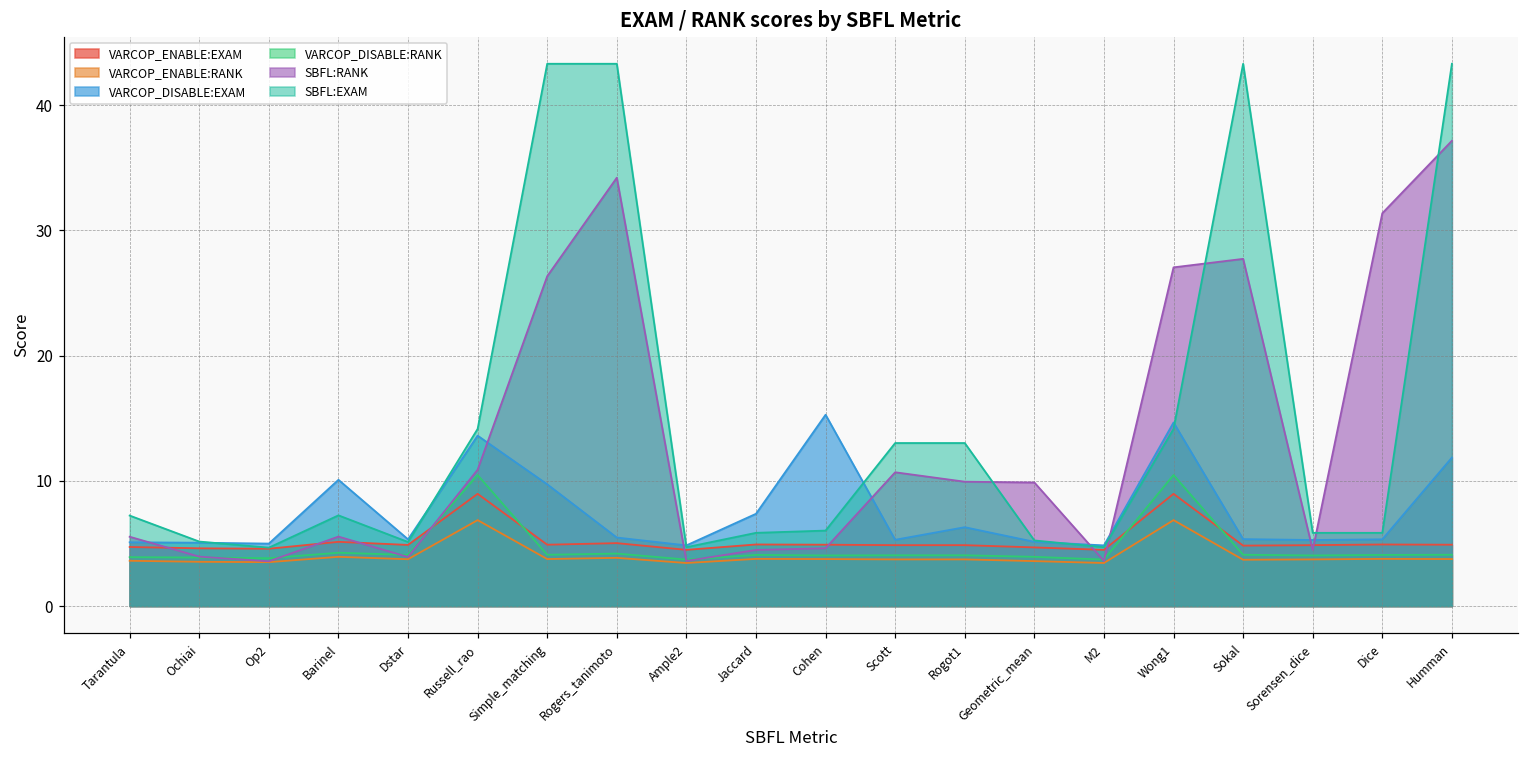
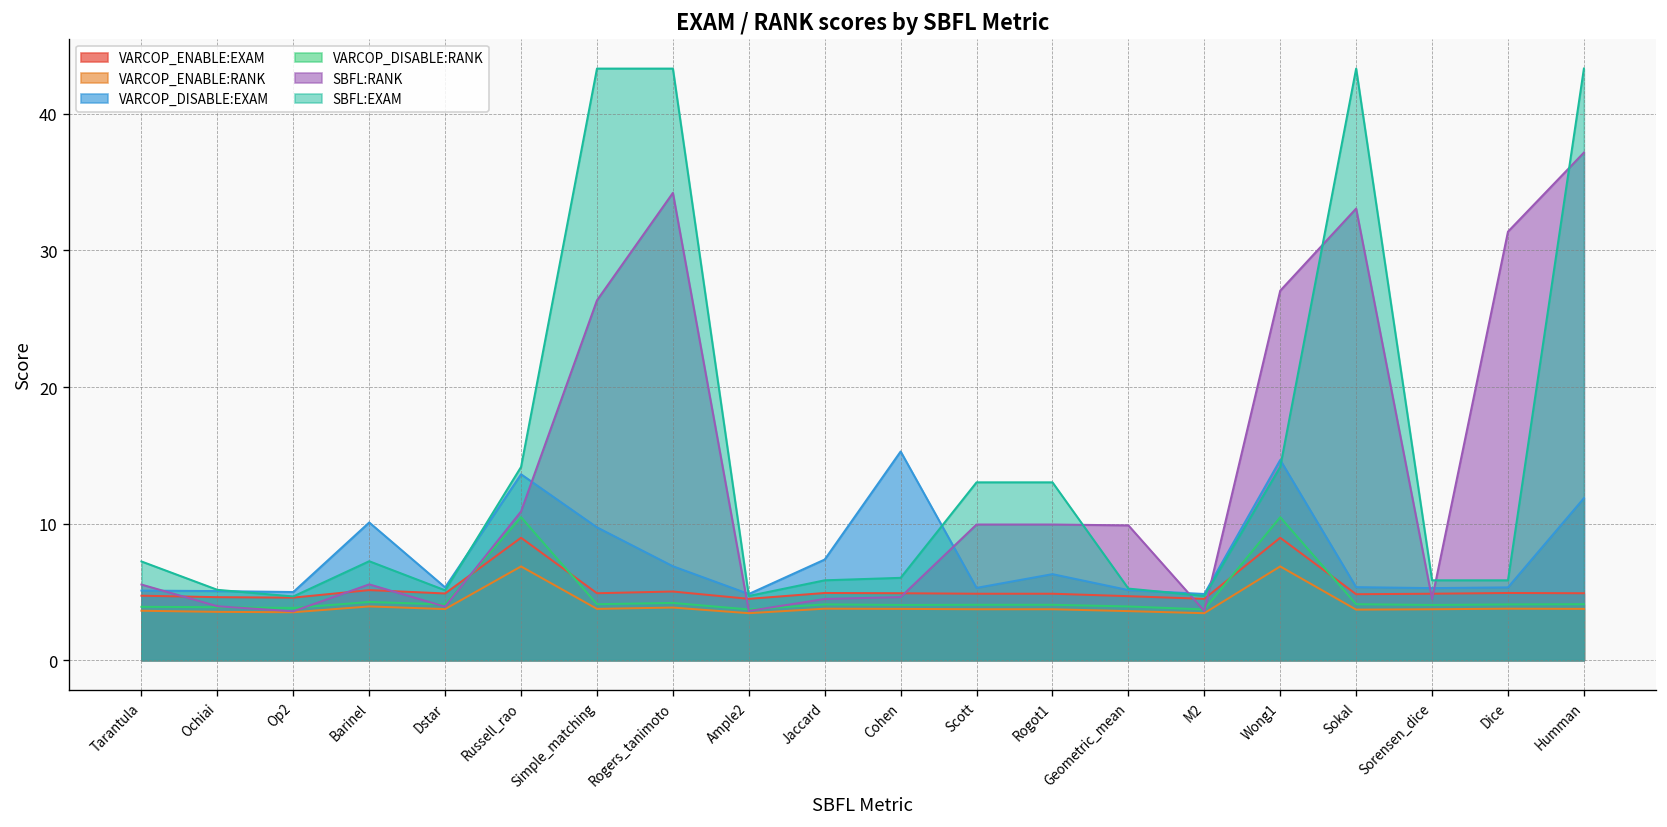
VARCOP_DISABLE:EXAM, Rogers_tanimoto: 5.5 -> 6.9
SBFL:RANK, Scott: 10.7 -> 9.9
SBFL:RANK, Sokal: 27.7 -> 33.1
